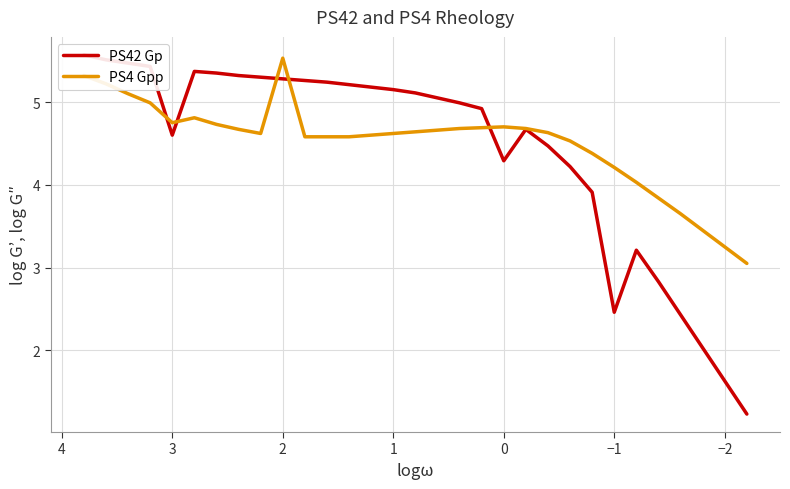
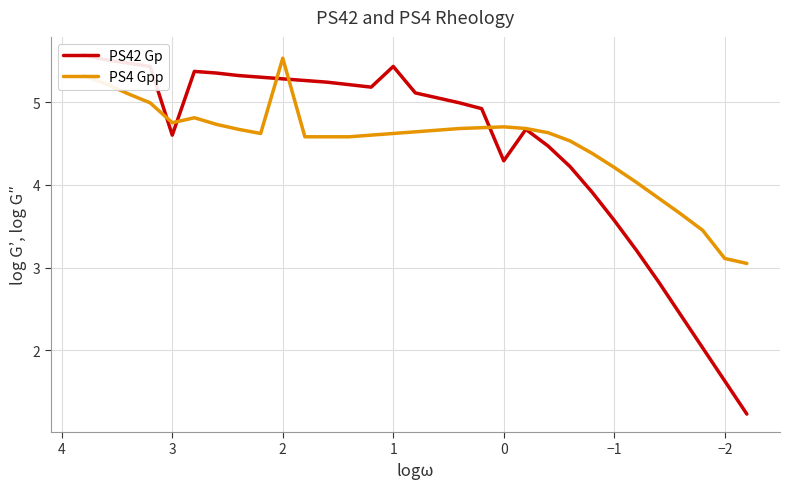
PS42 Gp, 1: 5.2 -> 5.4
PS42 Gp, −1: 2.5 -> 3.6
PS4 Gpp, −2: 3.3 -> 3.1
